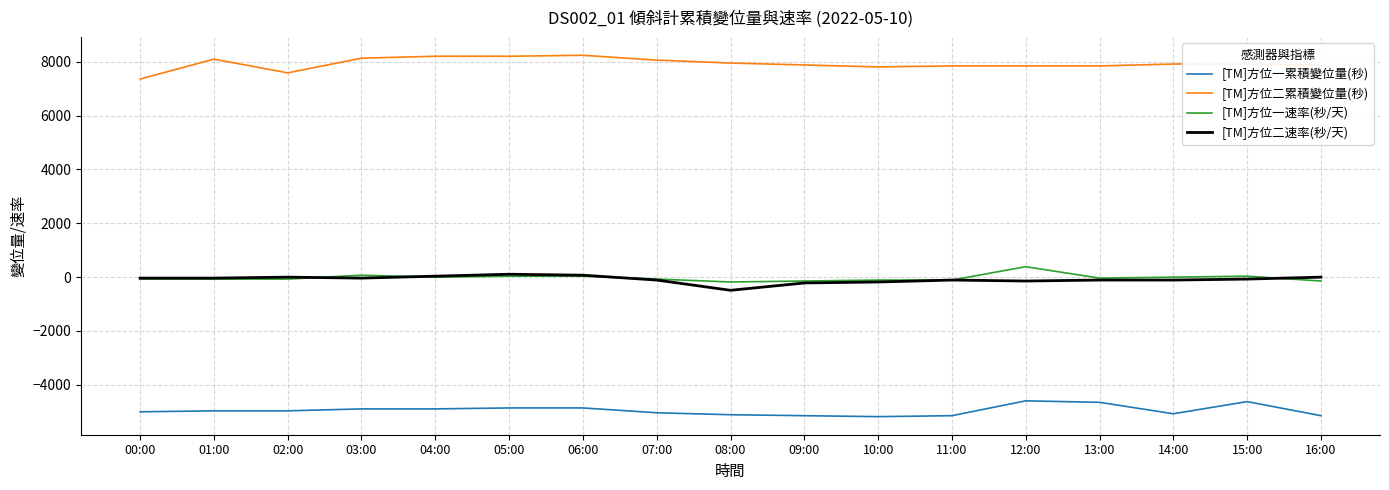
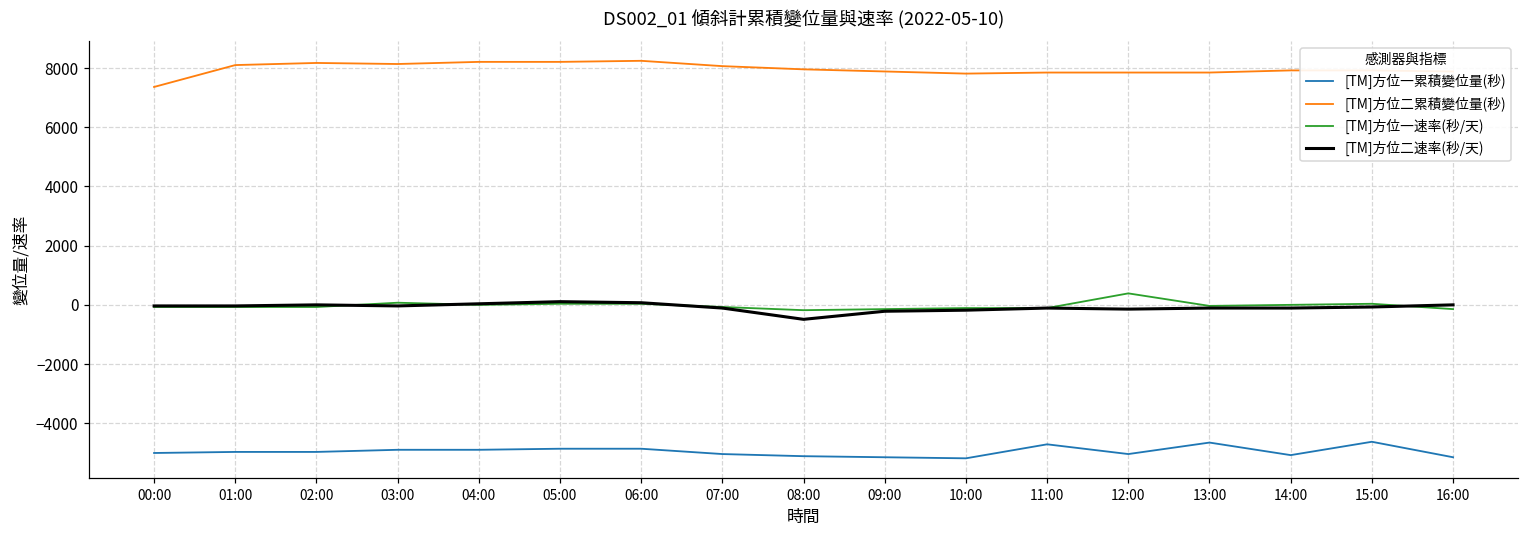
[TM]方位二累積變位量(秒), 02:00: 7600 -> 8200
[TM]方位一累積變位量(秒), 11:00: -5100 -> -4700
[TM]方位一累積變位量(秒), 12:00: -4600 -> -5000
